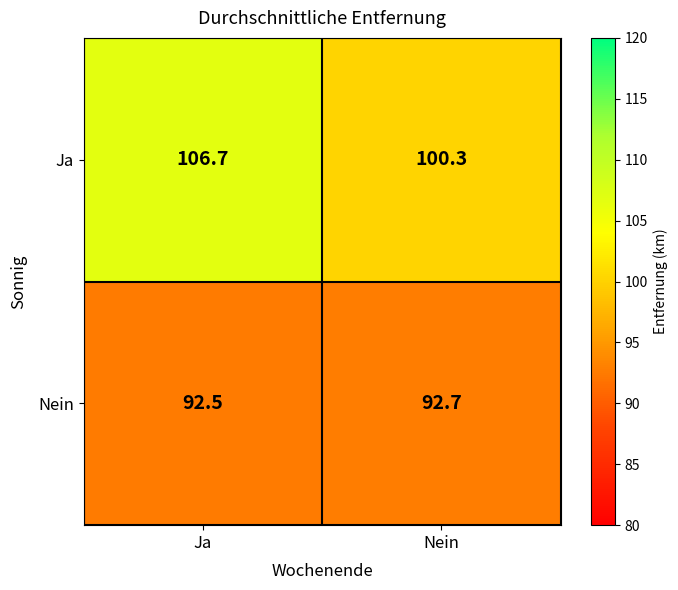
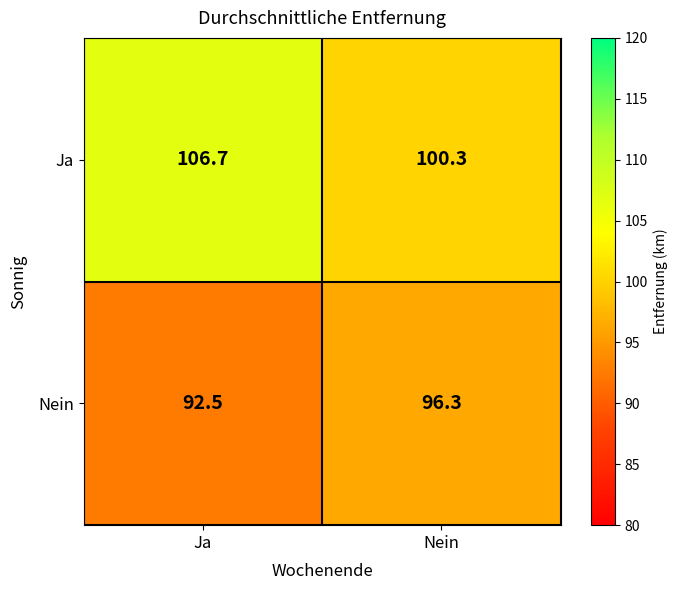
Nein, Nein: 92.7 -> 96.3
